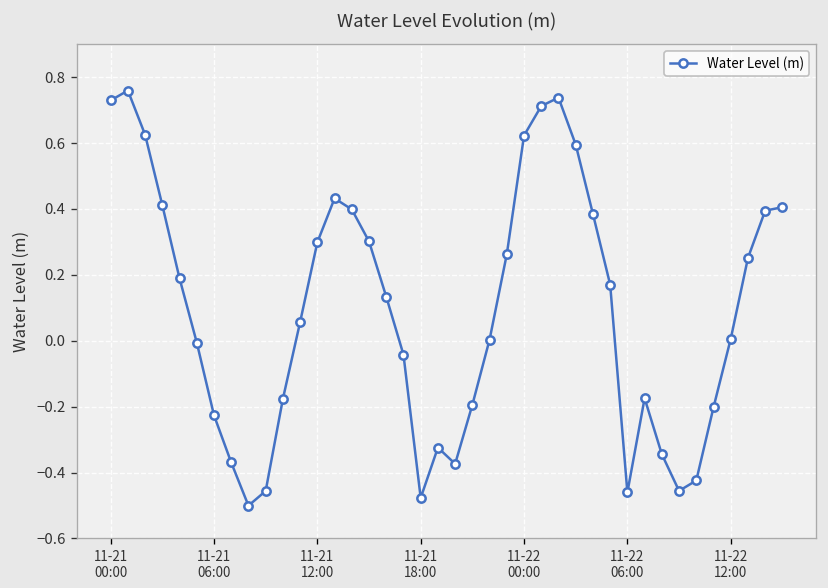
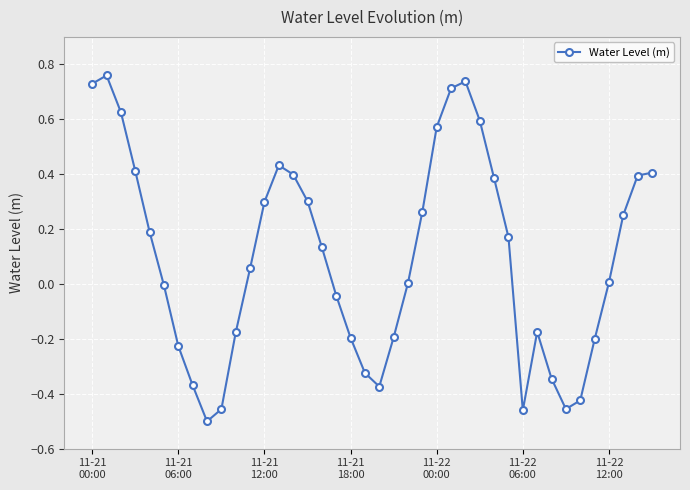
11-21 18:00: -0.48 -> -0.20
11-22 00:00: 0.62 -> 0.57
